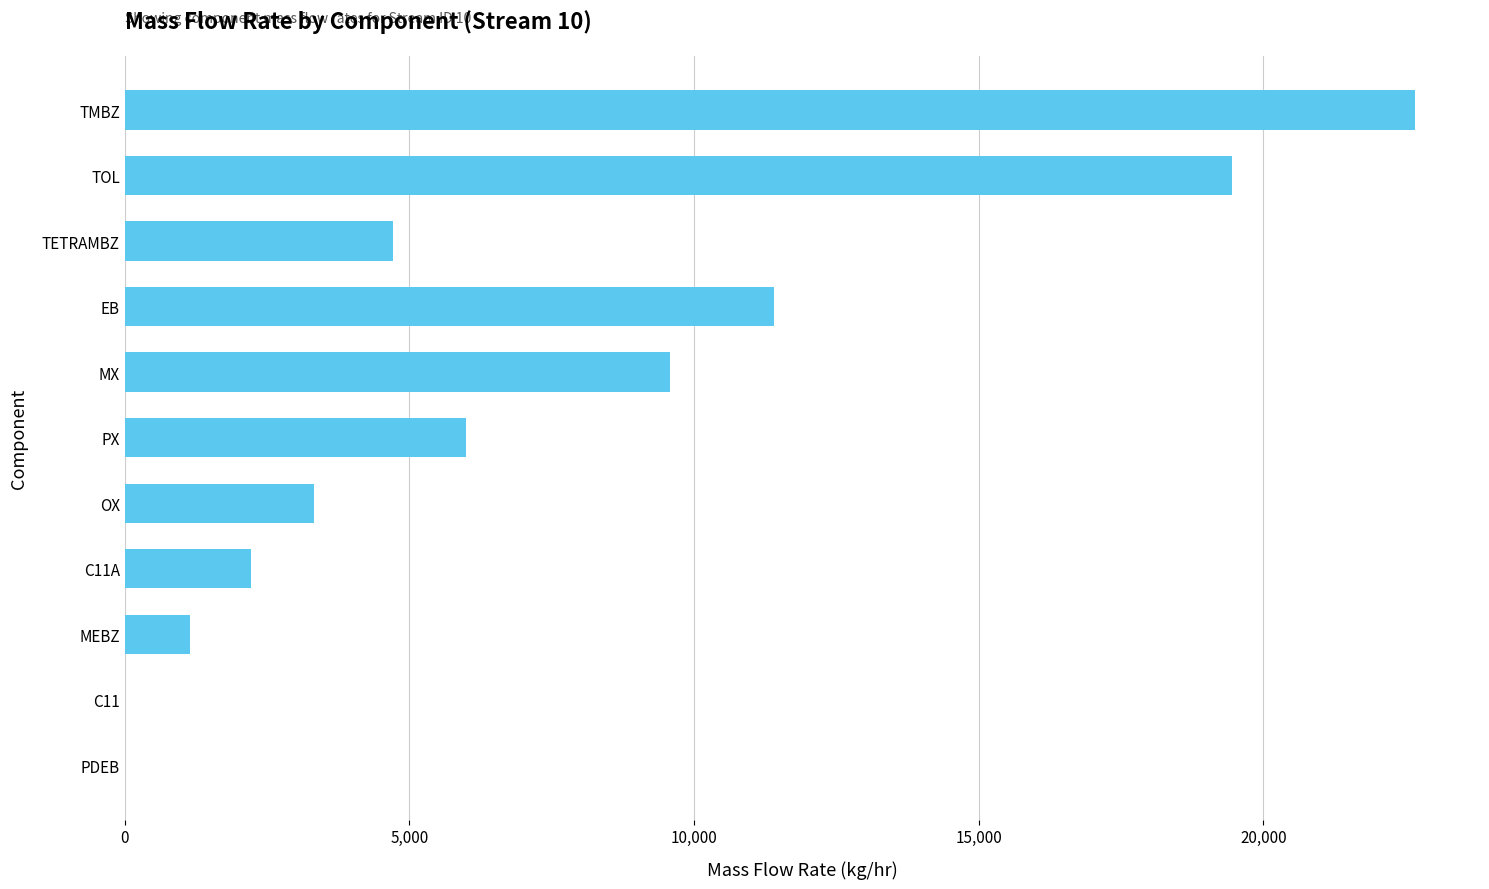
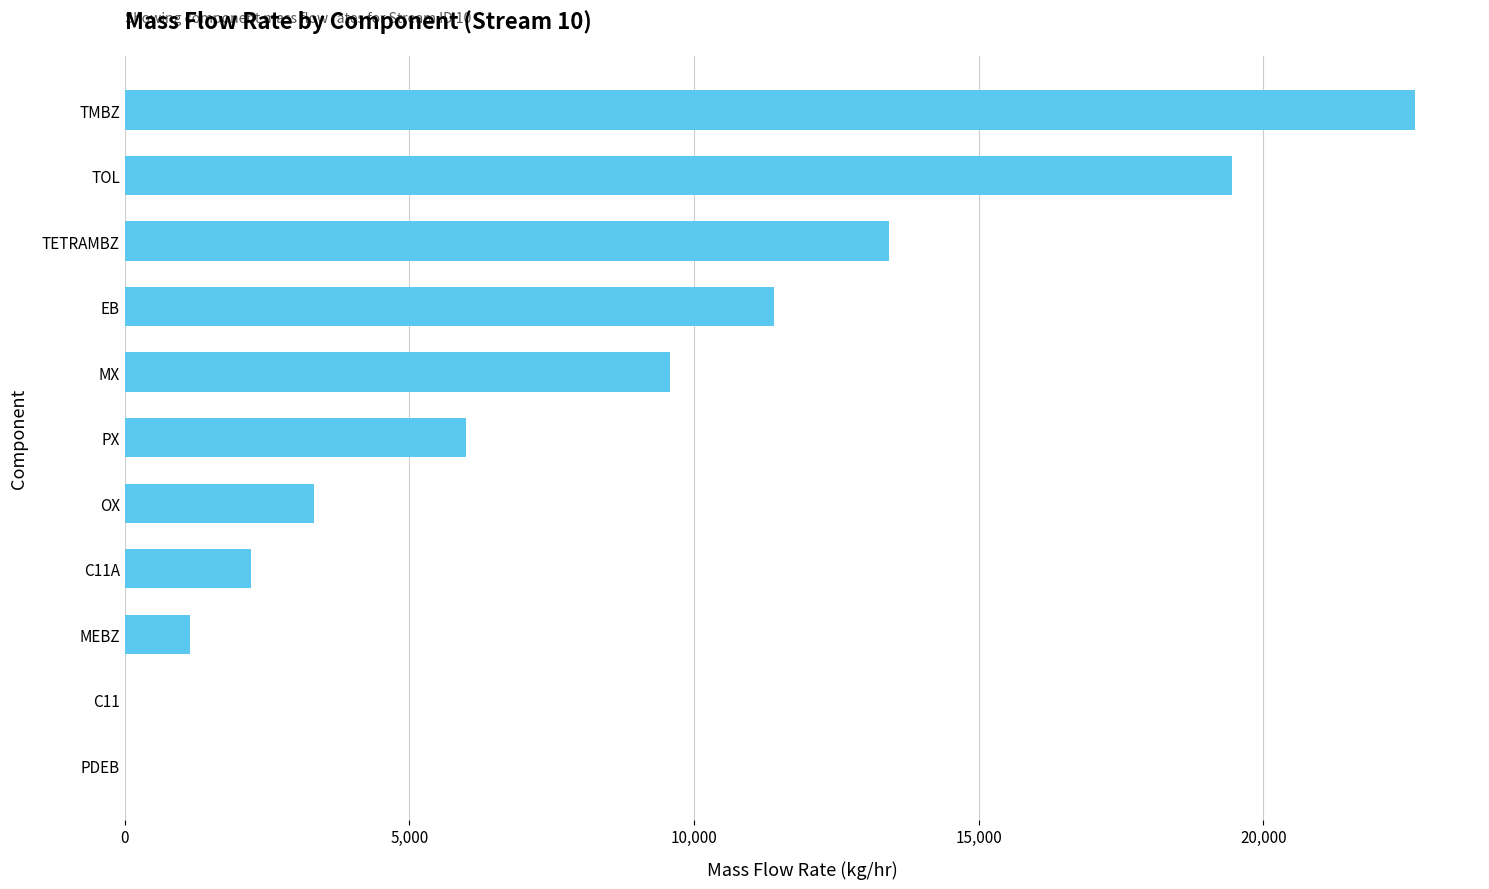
TETRAMBZ: 4,700 -> 13,400
